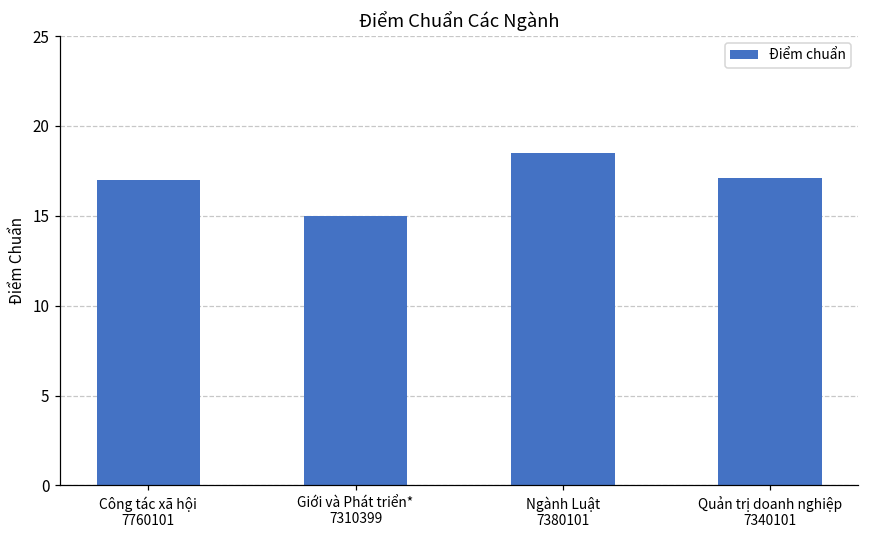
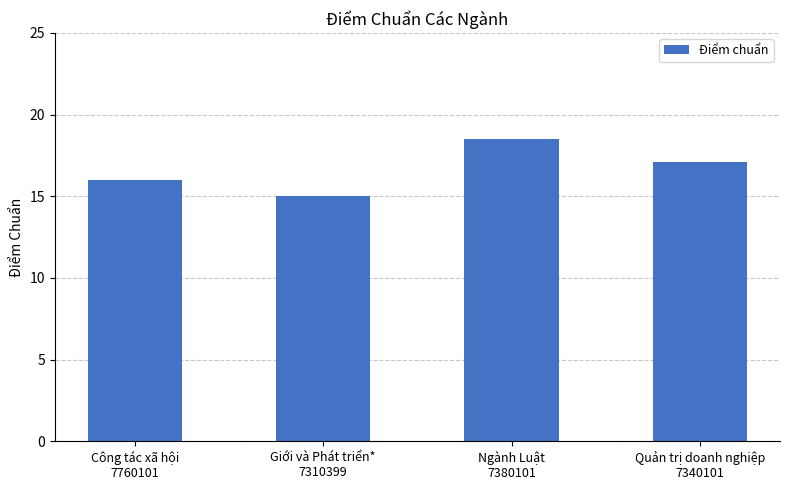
Công tác xã hội 7760101: 17 -> 16
